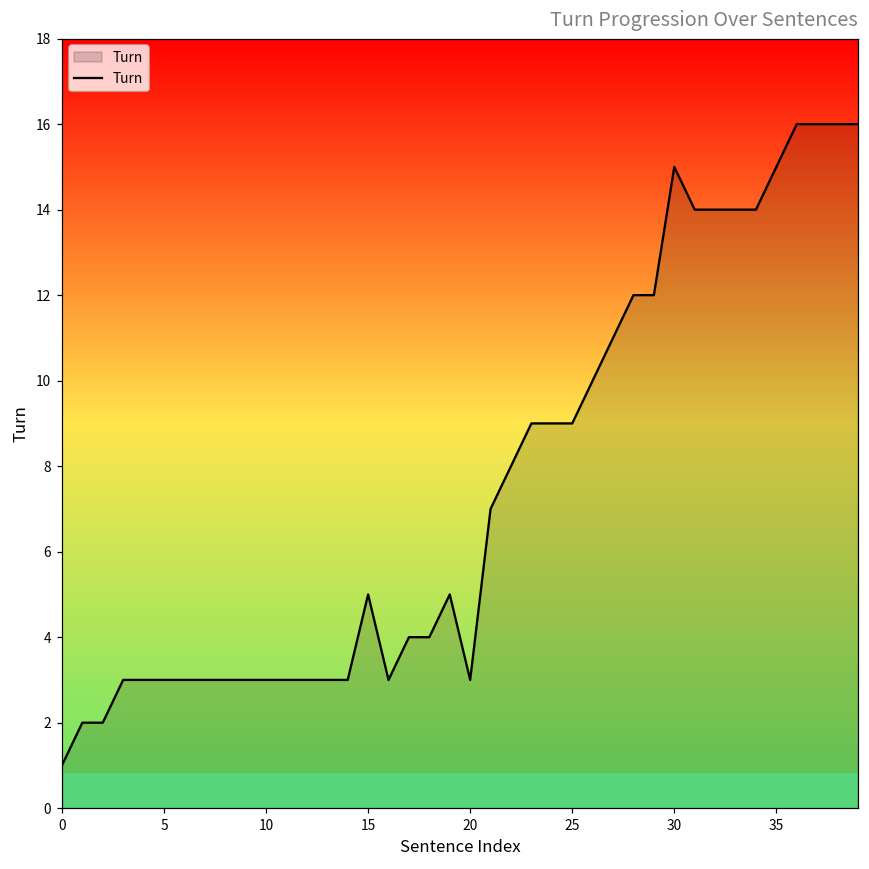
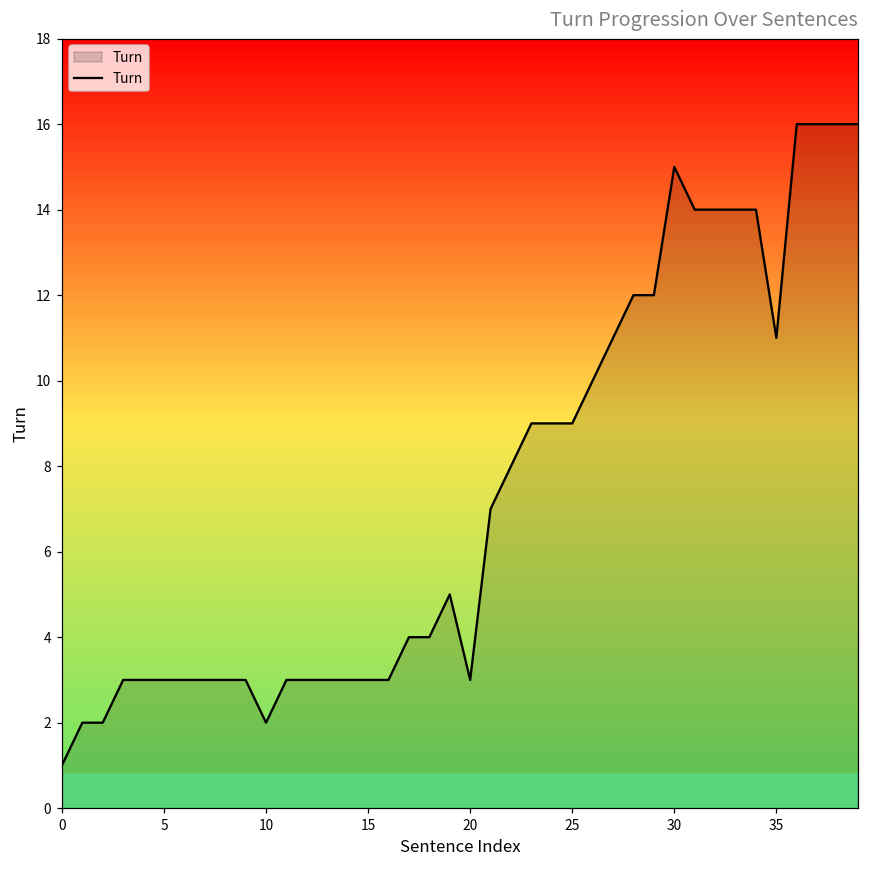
10: 3 -> 2
15: 5 -> 3
35: 15 -> 11
